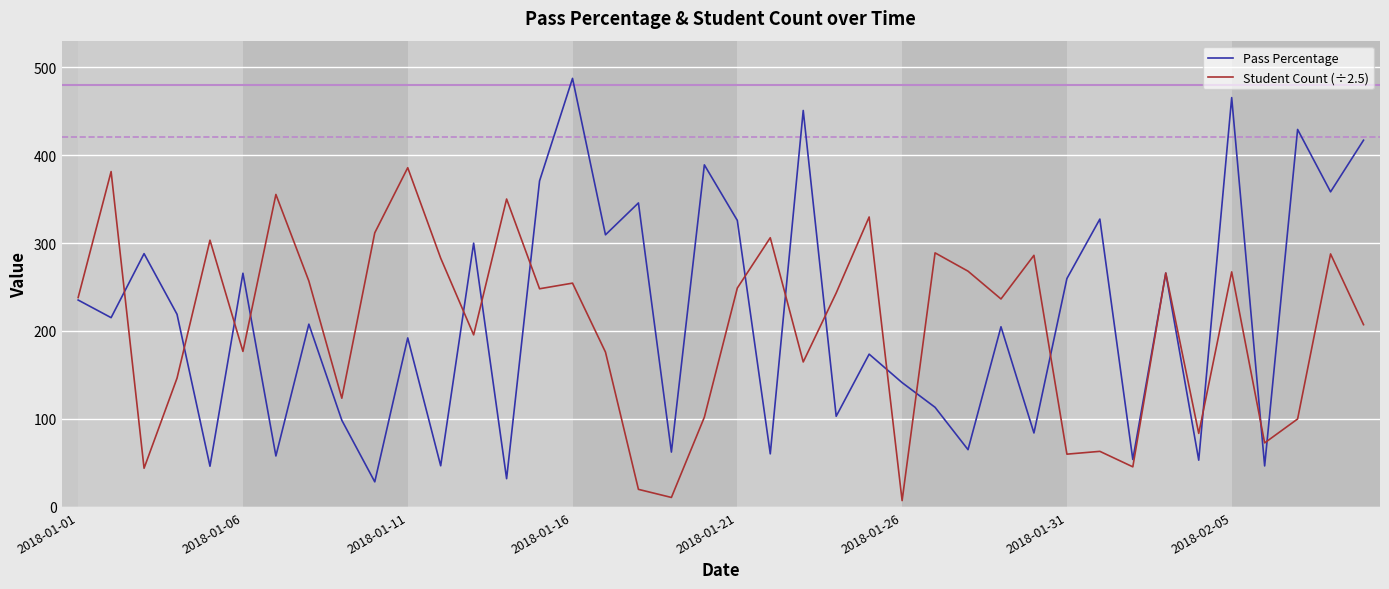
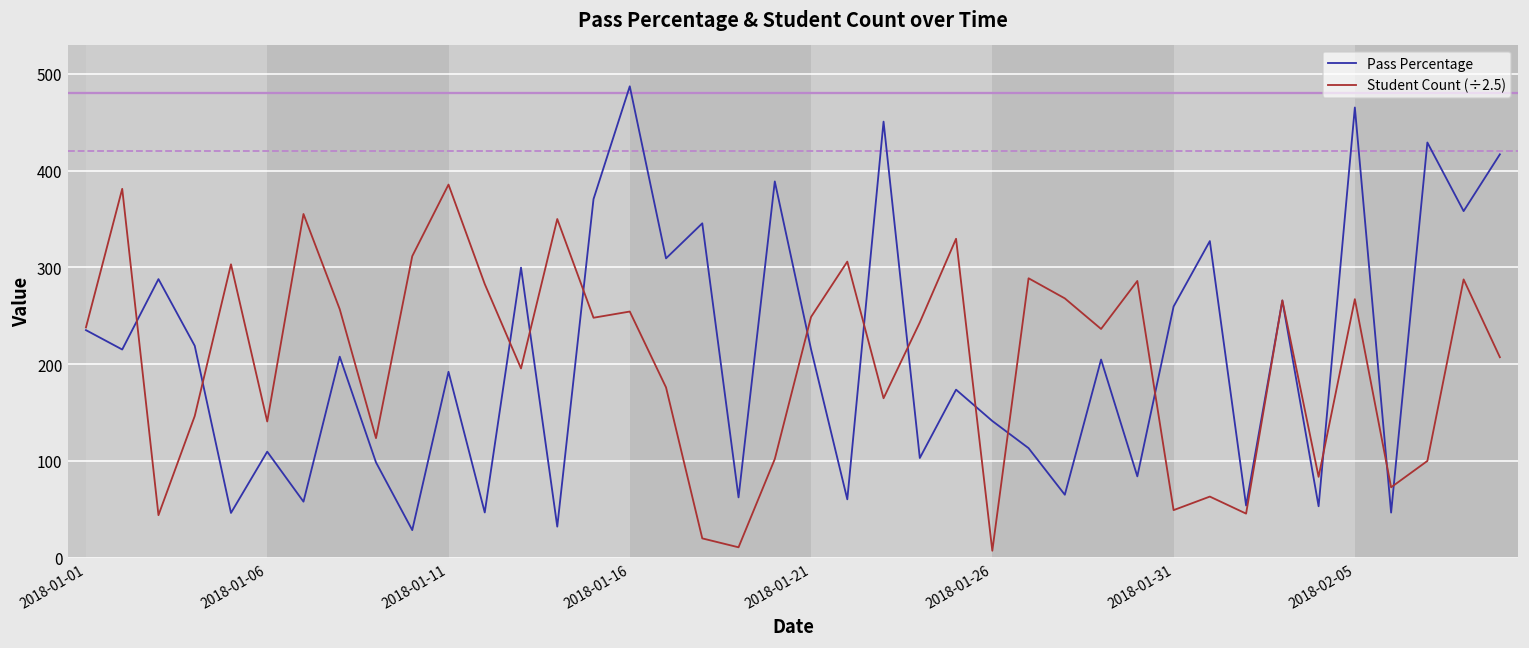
Pass Percentage, 2018-01-06: 270 -> 110
Student Count (÷2.5), 2018-01-06: 180 -> 140
Pass Percentage, 2018-01-21: 330 -> 220
Student Count (÷2.5), 2018-01-31: 60 -> 50
